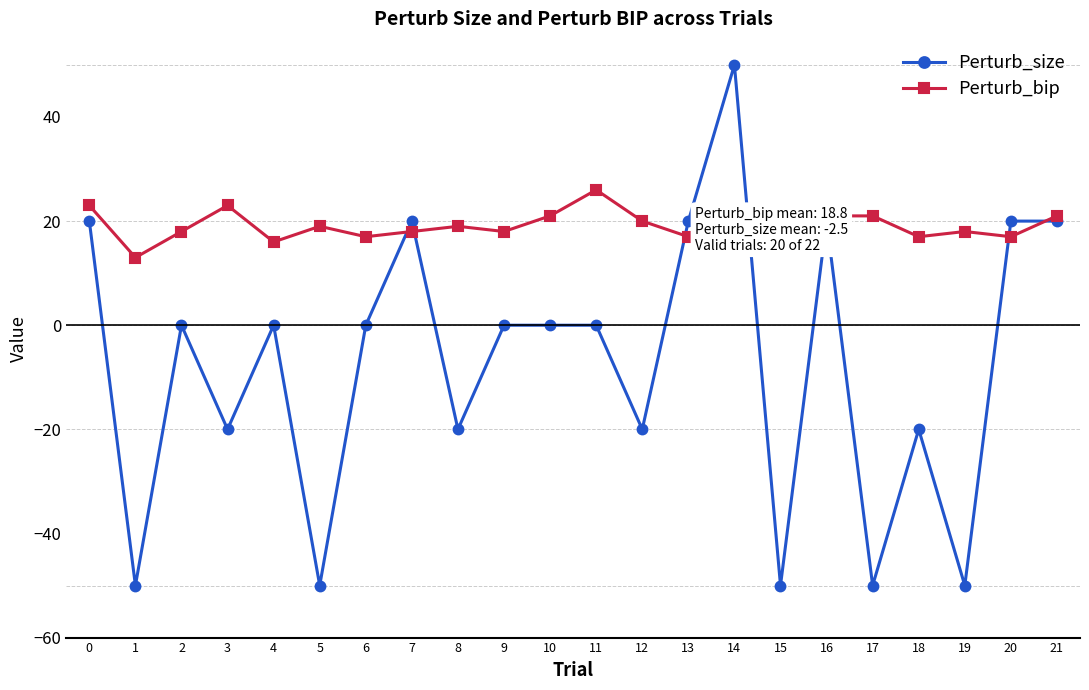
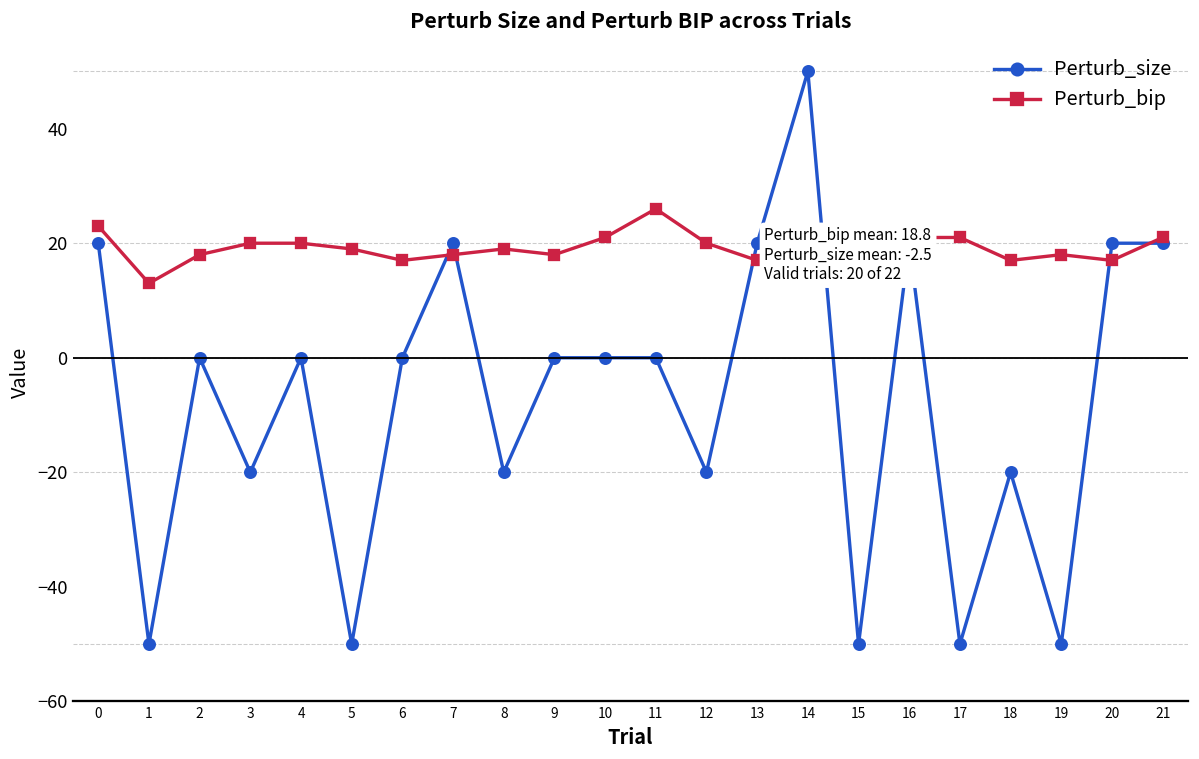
Perturb_bip, 3: 23 -> 20
Perturb_bip, 4: 16 -> 20
